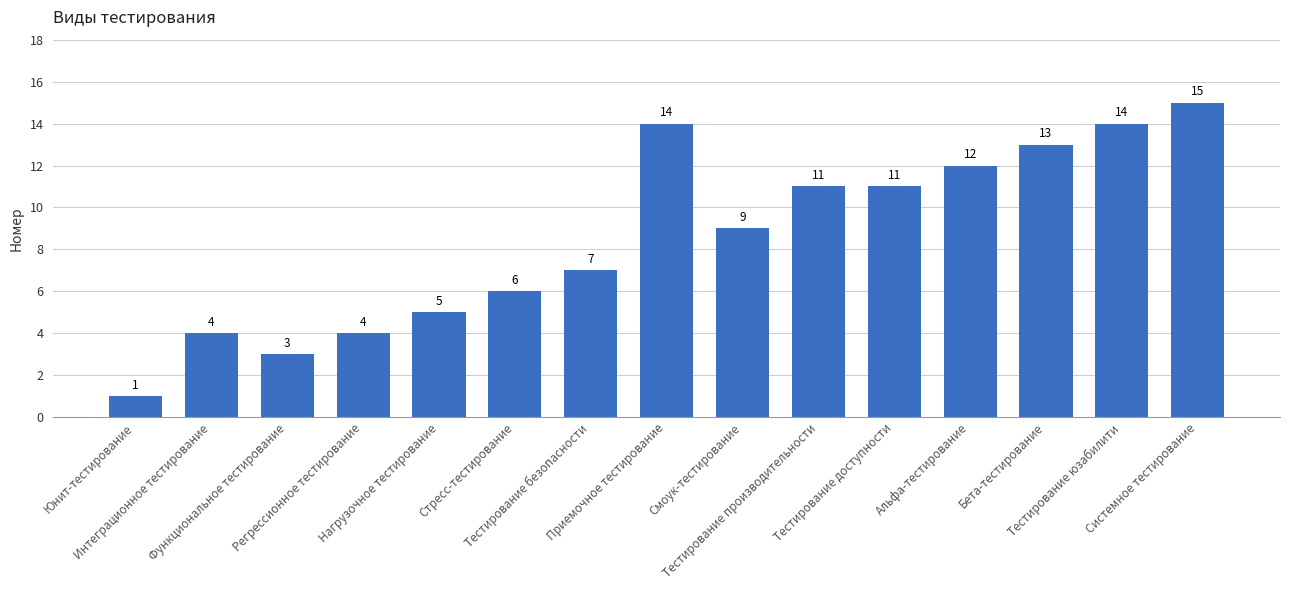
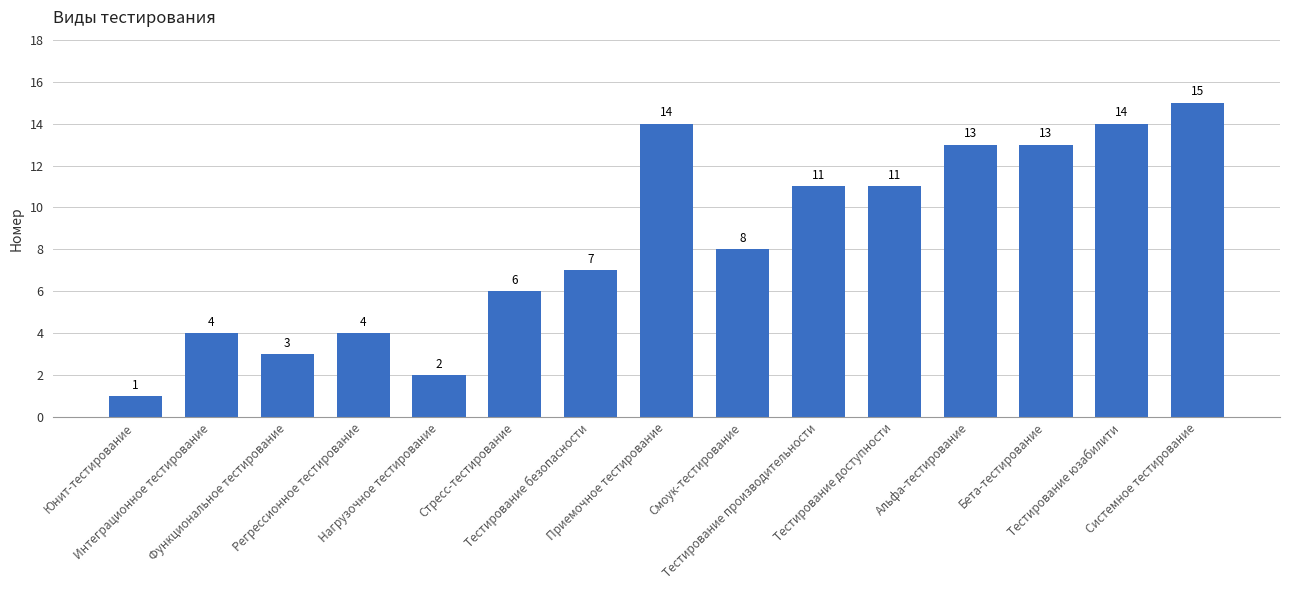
Нагрузочное тестирование: 5 -> 2
Смоук-тестирование: 9 -> 8
Альфа-тестирование: 12 -> 13
